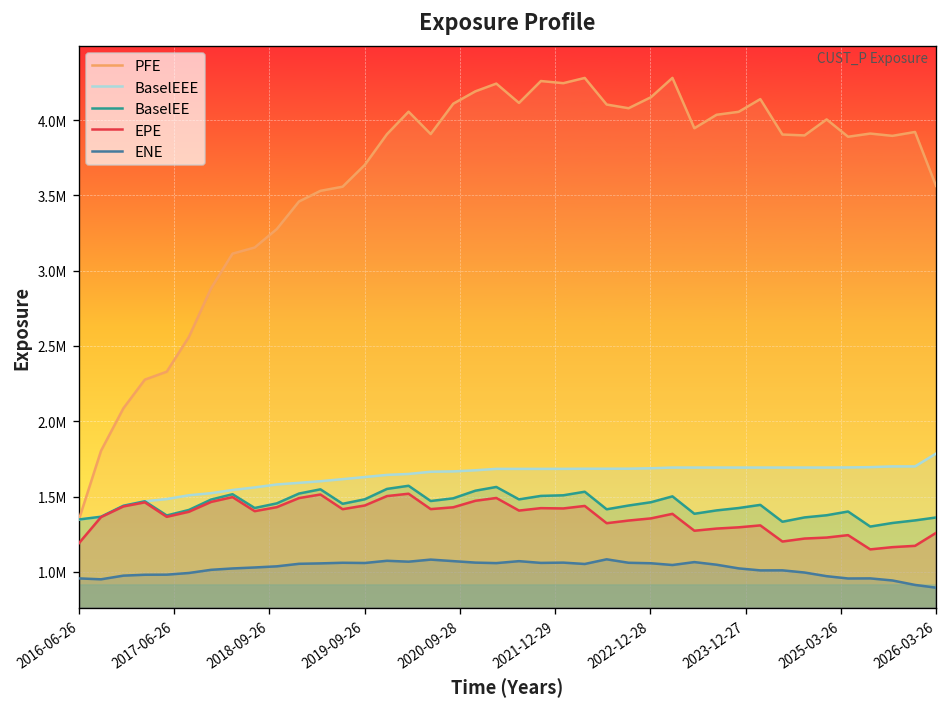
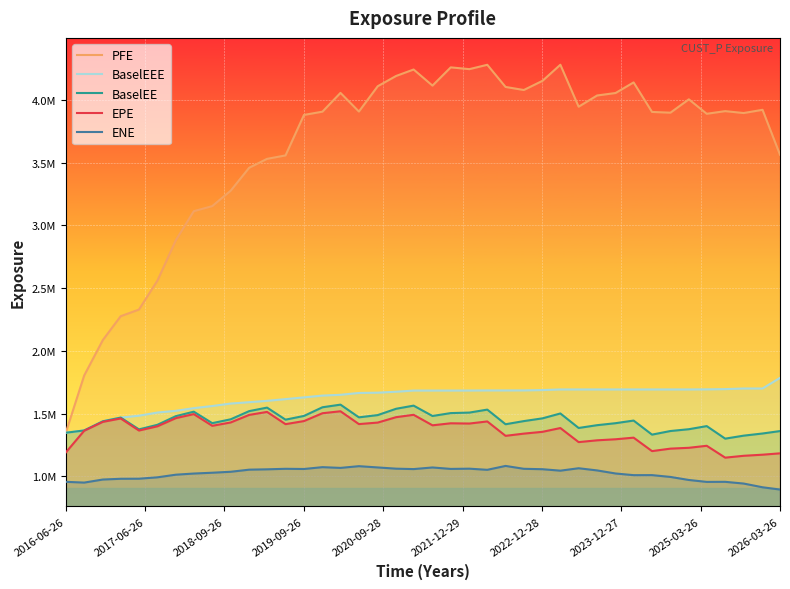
PFE, 2019-09-26: 3700000 -> 3880000
EPE, 2026-03-26: 1260000 -> 1180000
